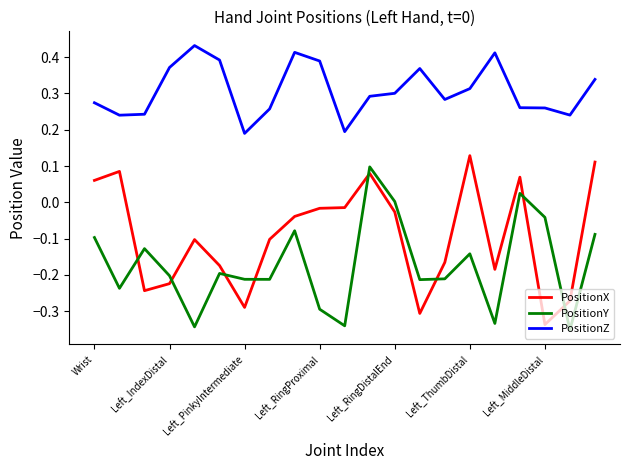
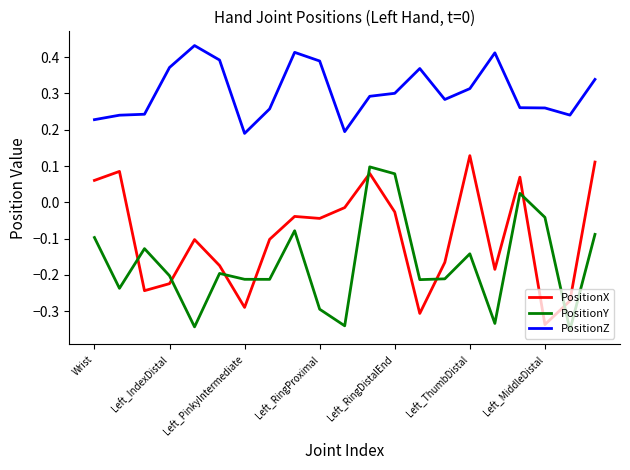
PositionZ, Wrist: 0.27 -> 0.23
PositionX, Left_RingProximal: -0.02 -> -0.04
PositionY, Left_RingDistalEnd: 0.00 -> 0.08
